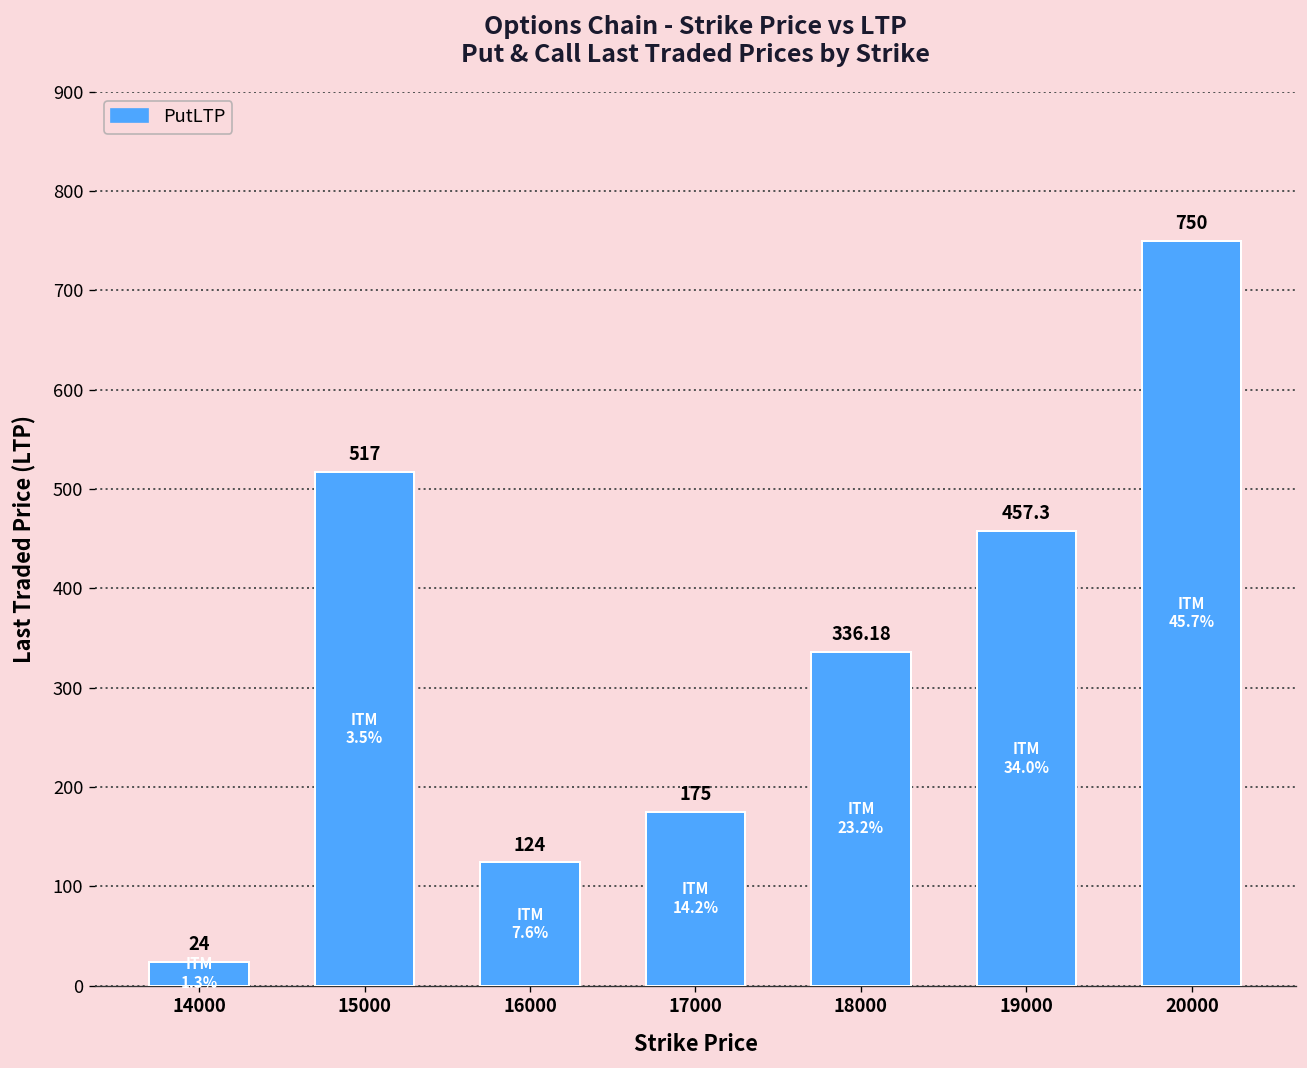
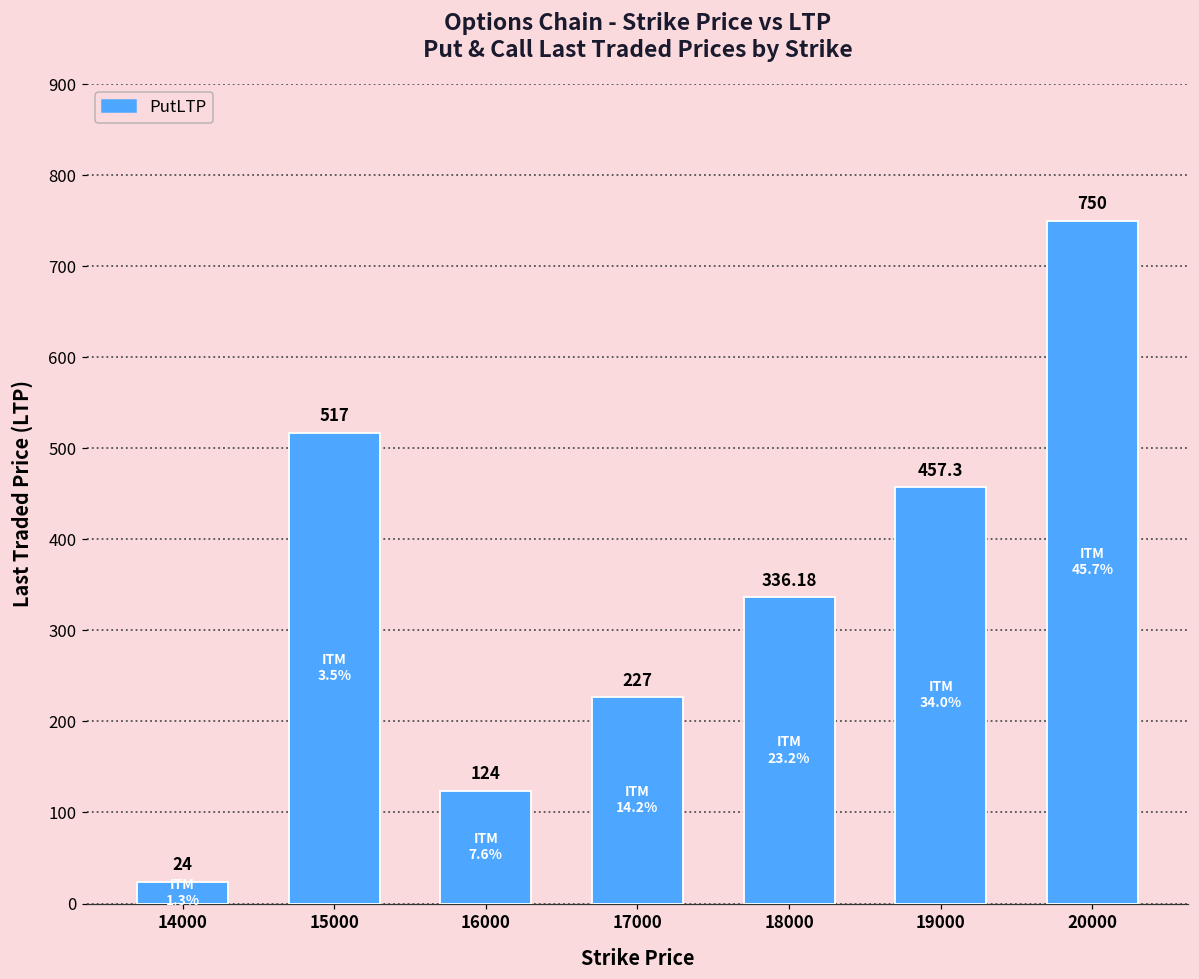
17000: 175 -> 227
